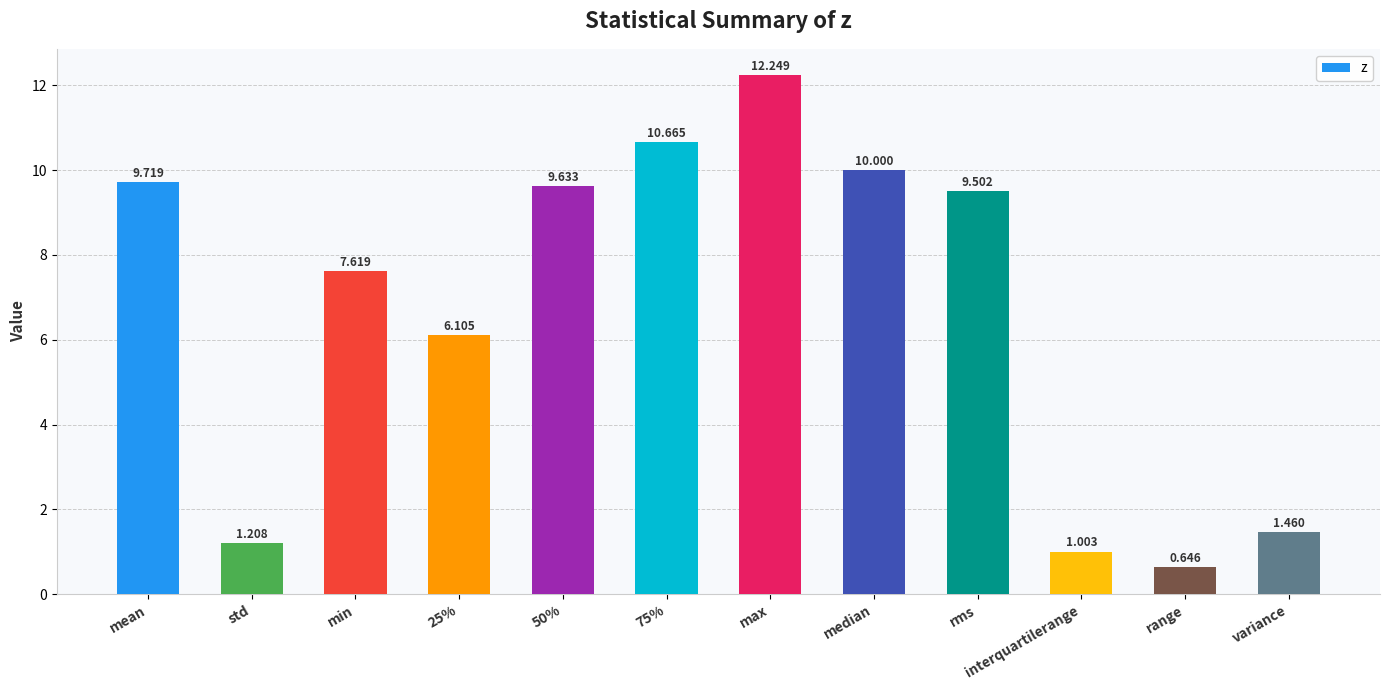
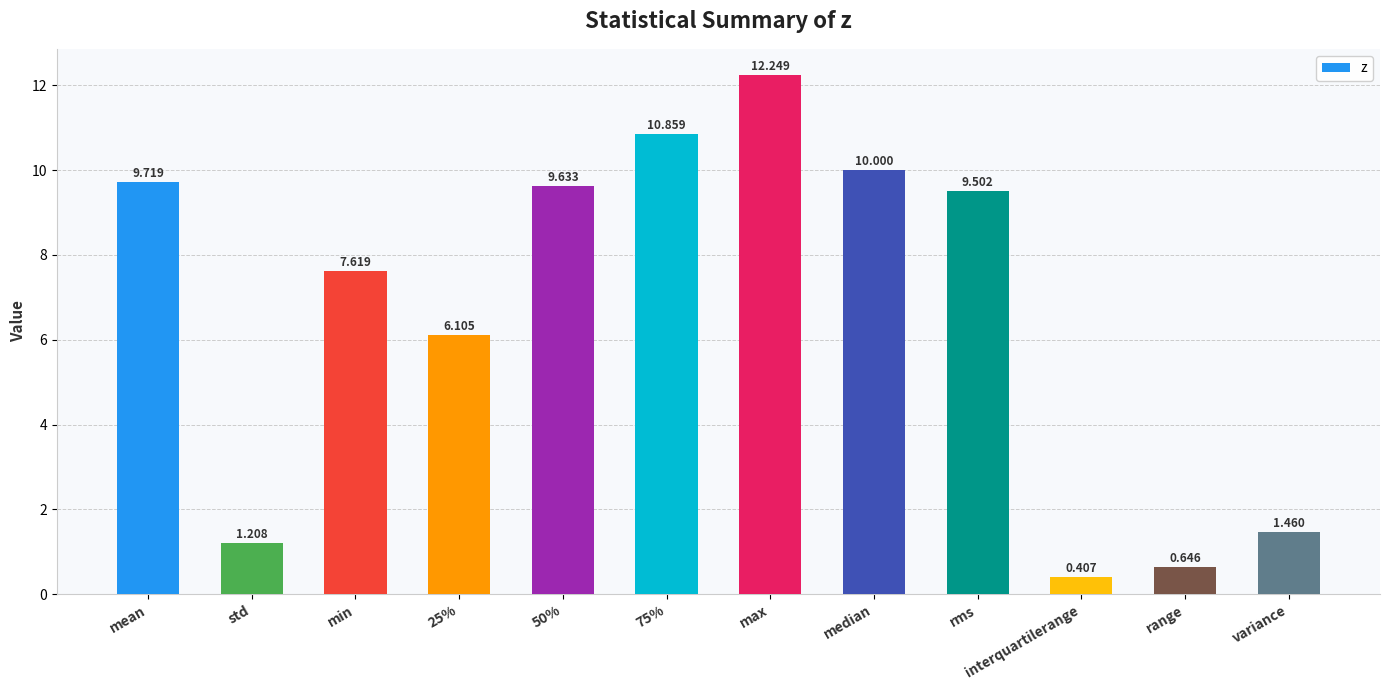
75%: 10.665 -> 10.859
interquartilerange: 1.003 -> 0.407
